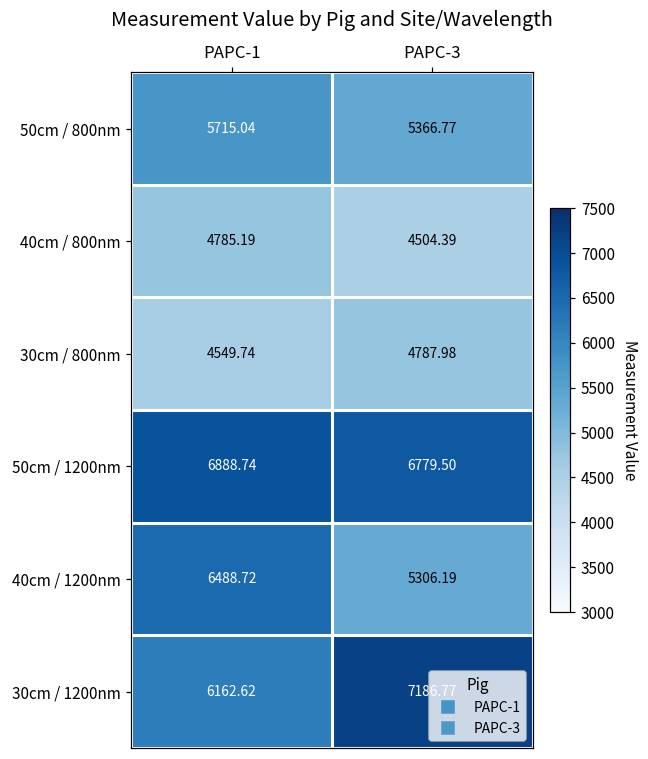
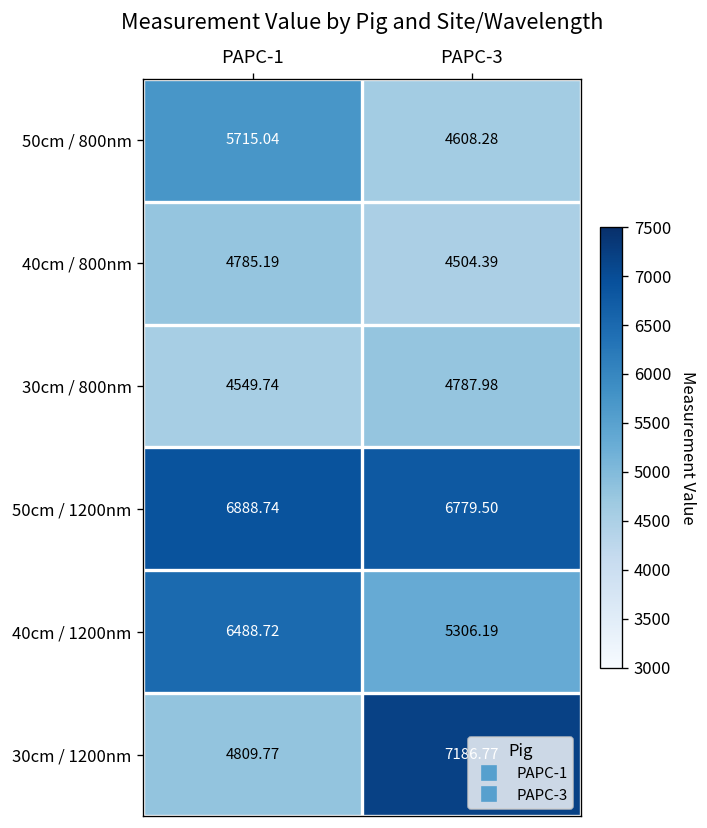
50cm / 800nm, PAPC-3: 5366.77 -> 4608.28
30cm / 1200nm, PAPC-1: 6162.62 -> 4809.77
